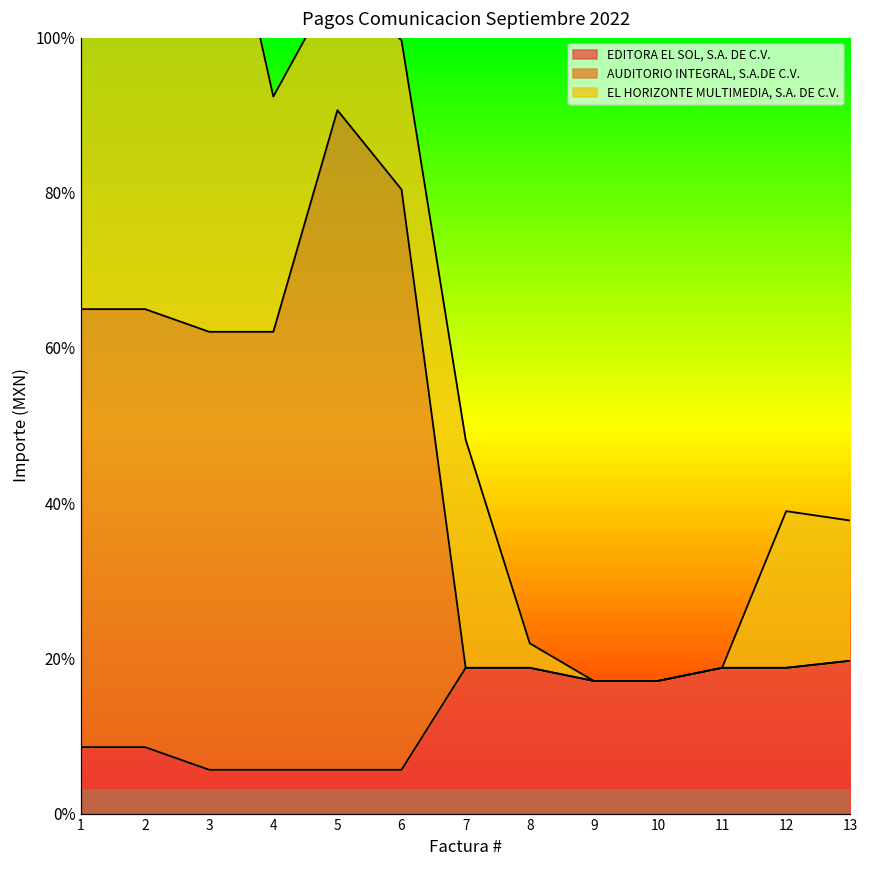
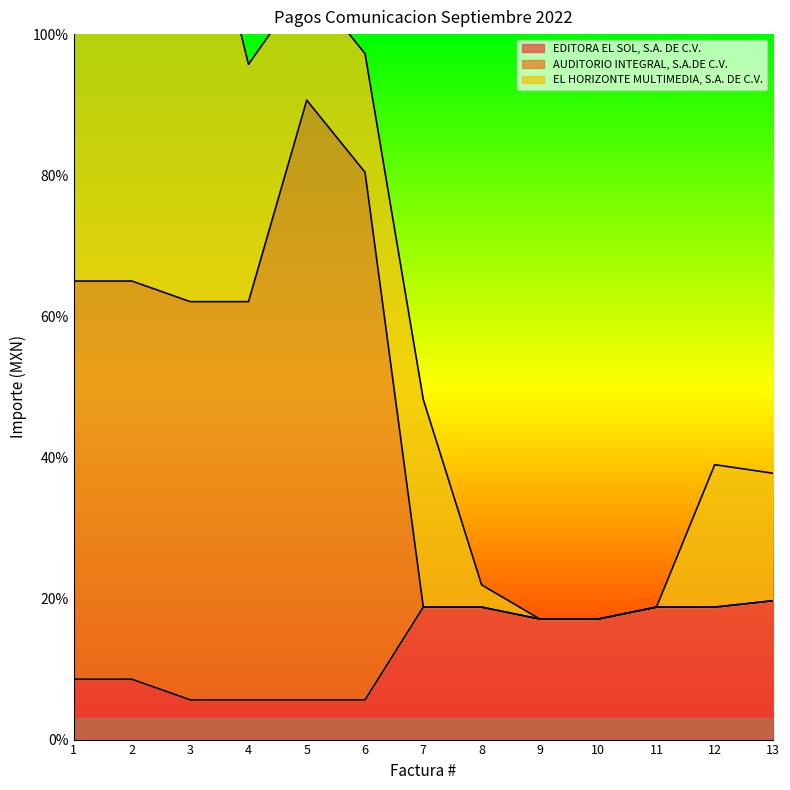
EL HORIZONTE MULTIMEDIA, S.A. DE C.V., 4: 30% -> 34%
EL HORIZONTE MULTIMEDIA, S.A. DE C.V., 6: 19% -> 17%
